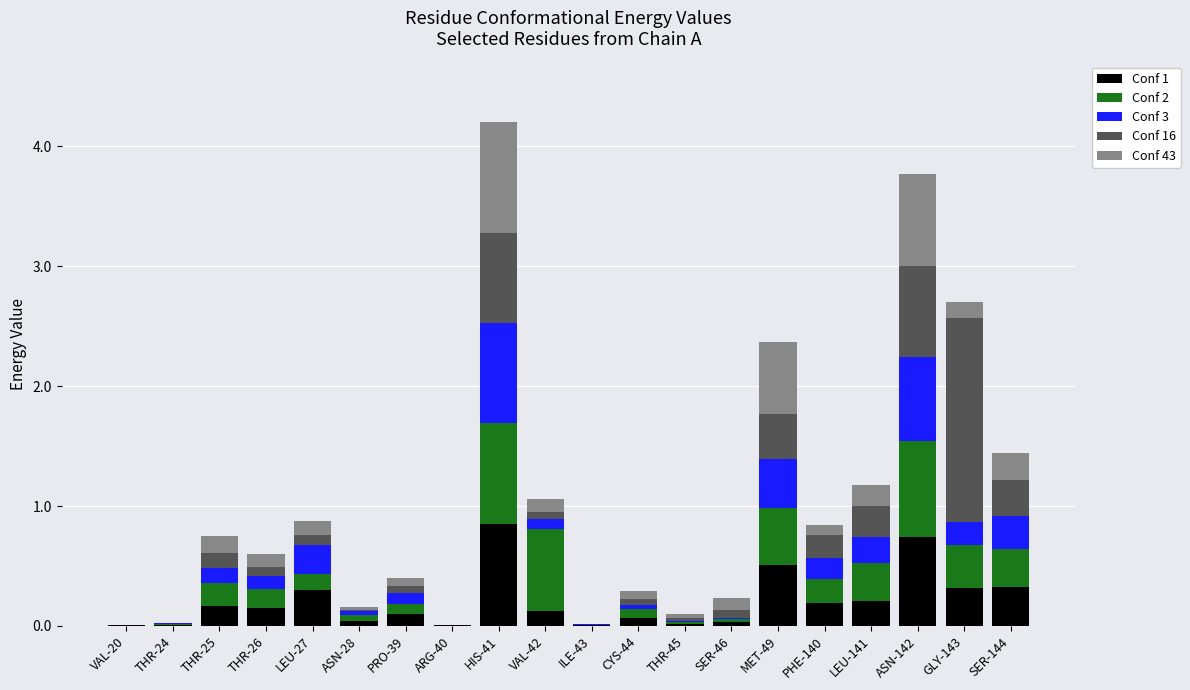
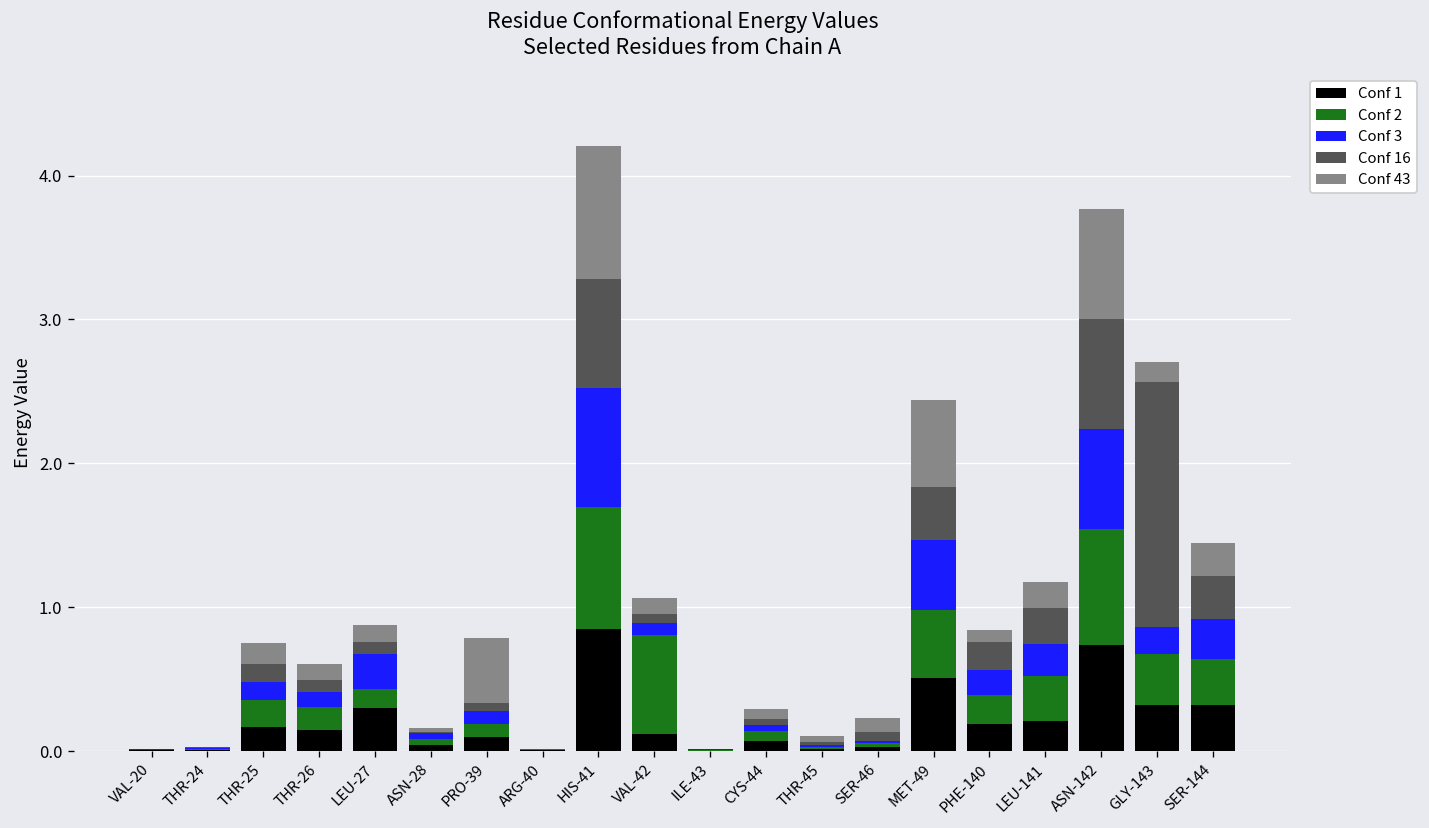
Conf 43, PRO-39: 0.07 -> 0.45
Conf 3, MET-49: 0.41 -> 0.48
